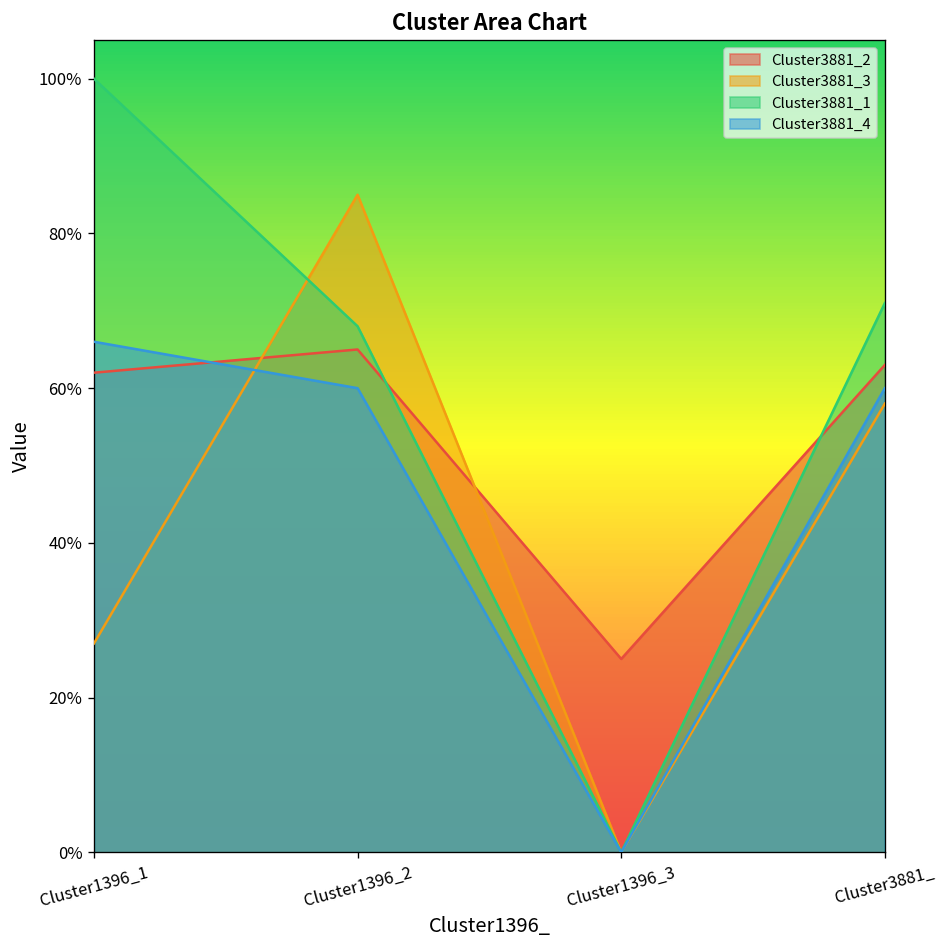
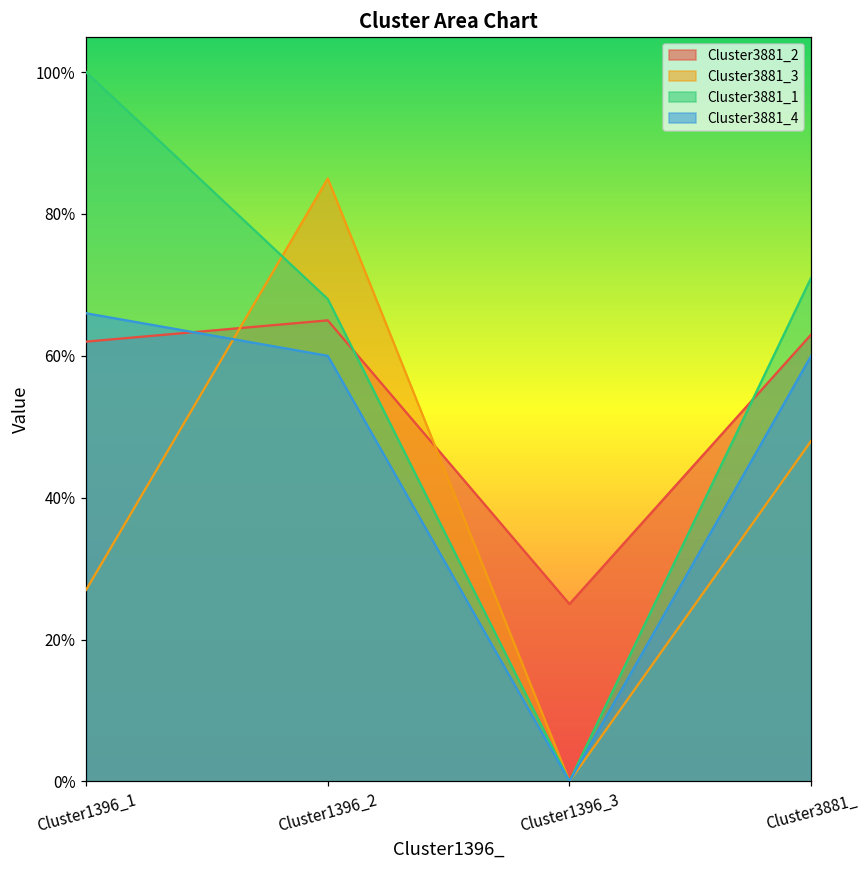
Cluster3881_3, Cluster3881_: 58% -> 48%
